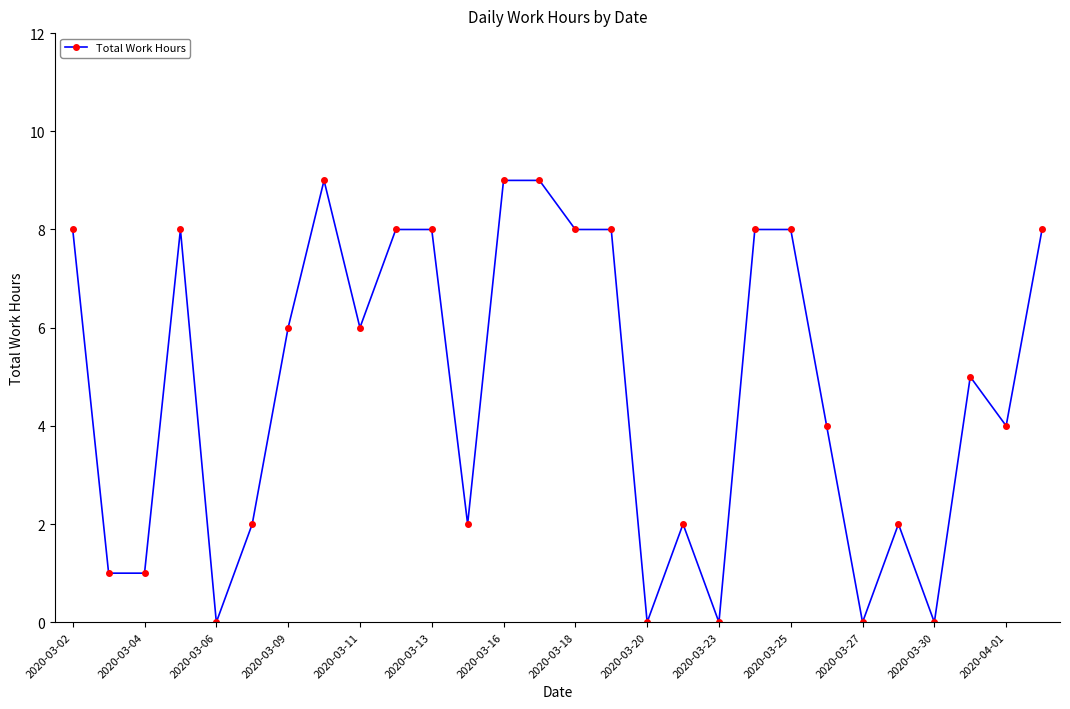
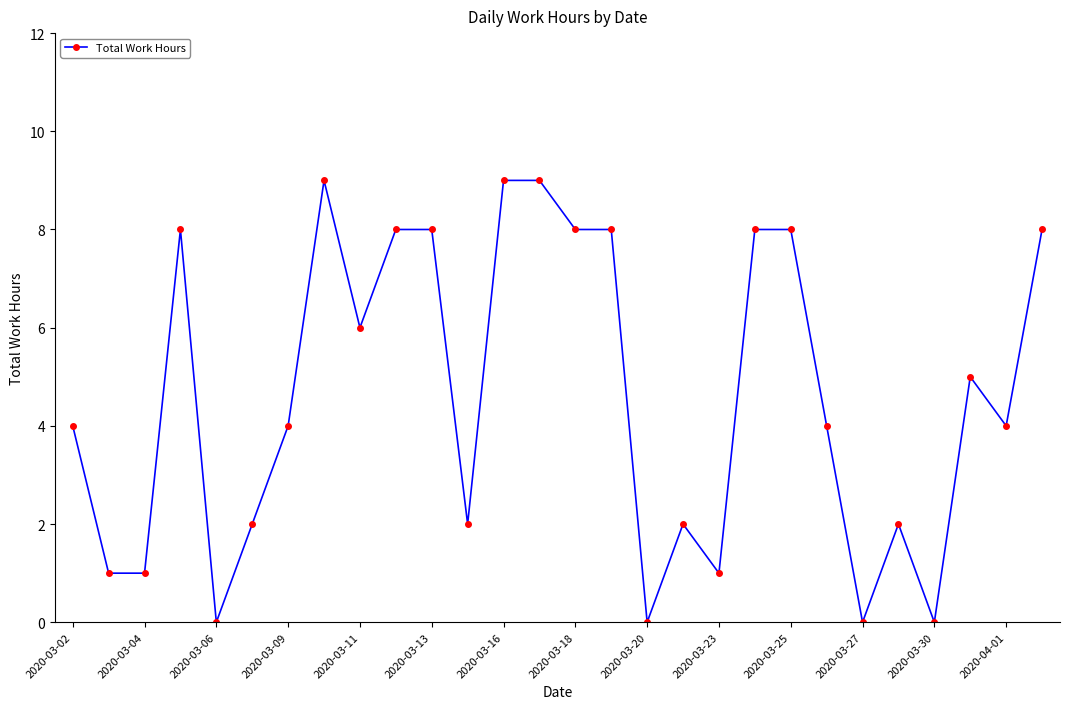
2020-03-02: 8 -> 4
2020-03-09: 6 -> 4
2020-03-23: 0 -> 1
